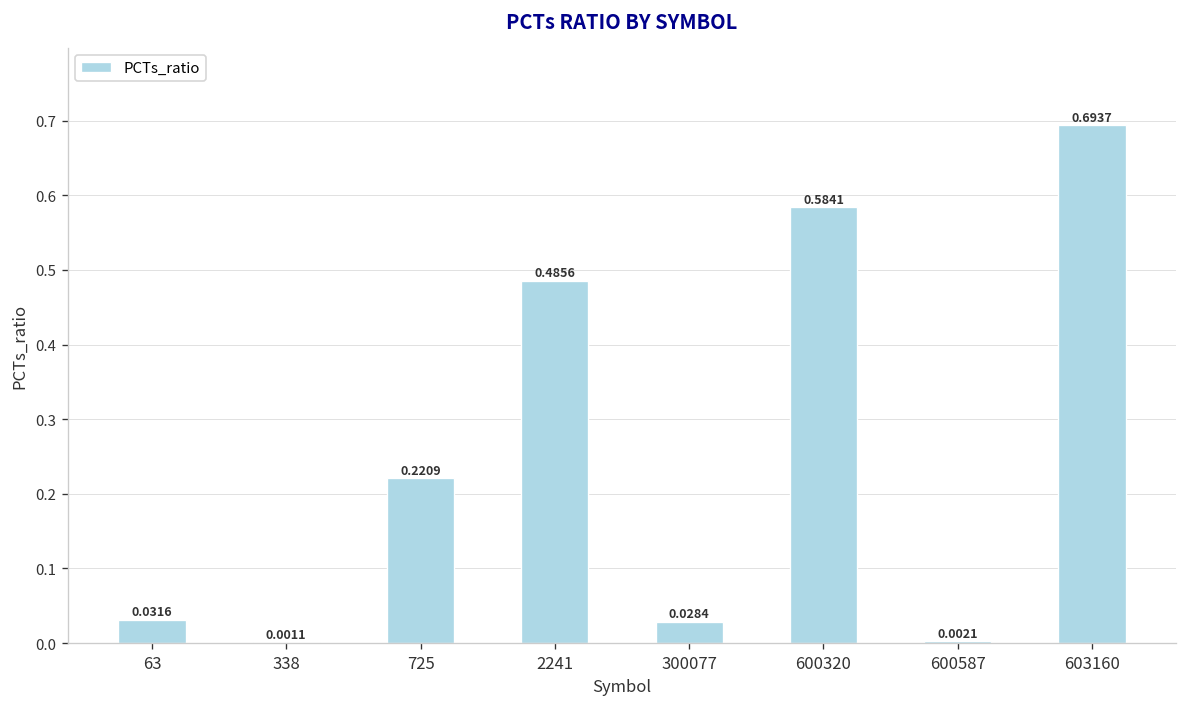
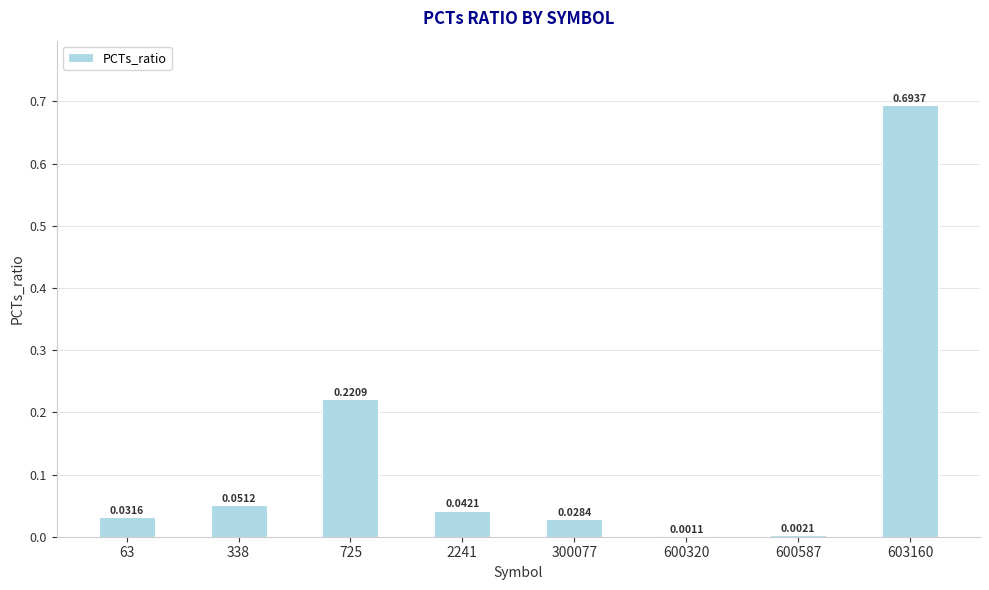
338: 0.0011 -> 0.0512
2241: 0.4856 -> 0.0421
600320: 0.5841 -> 0.0011
